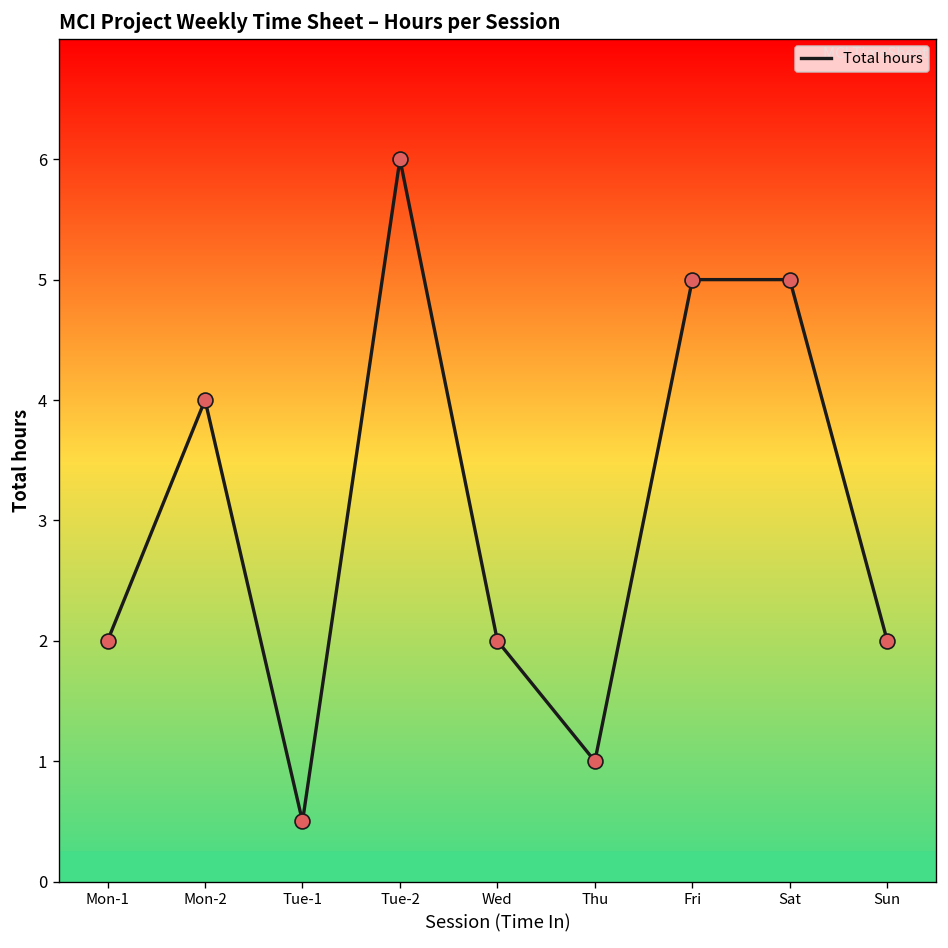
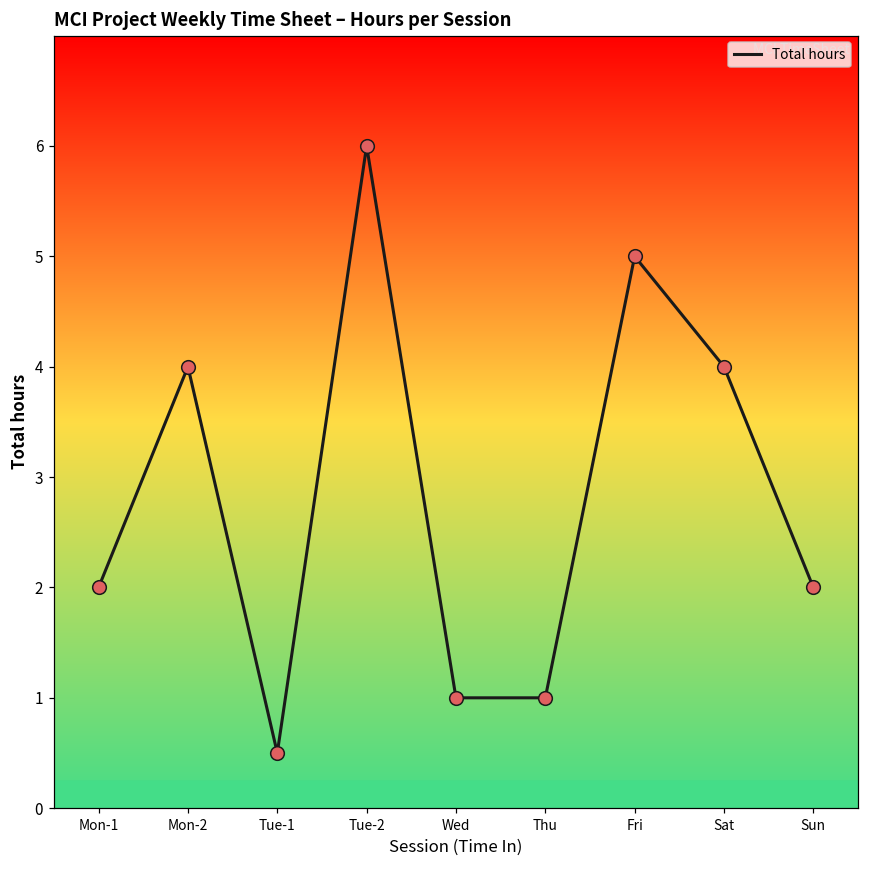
Wed: 2 -> 1
Sat: 5 -> 4
